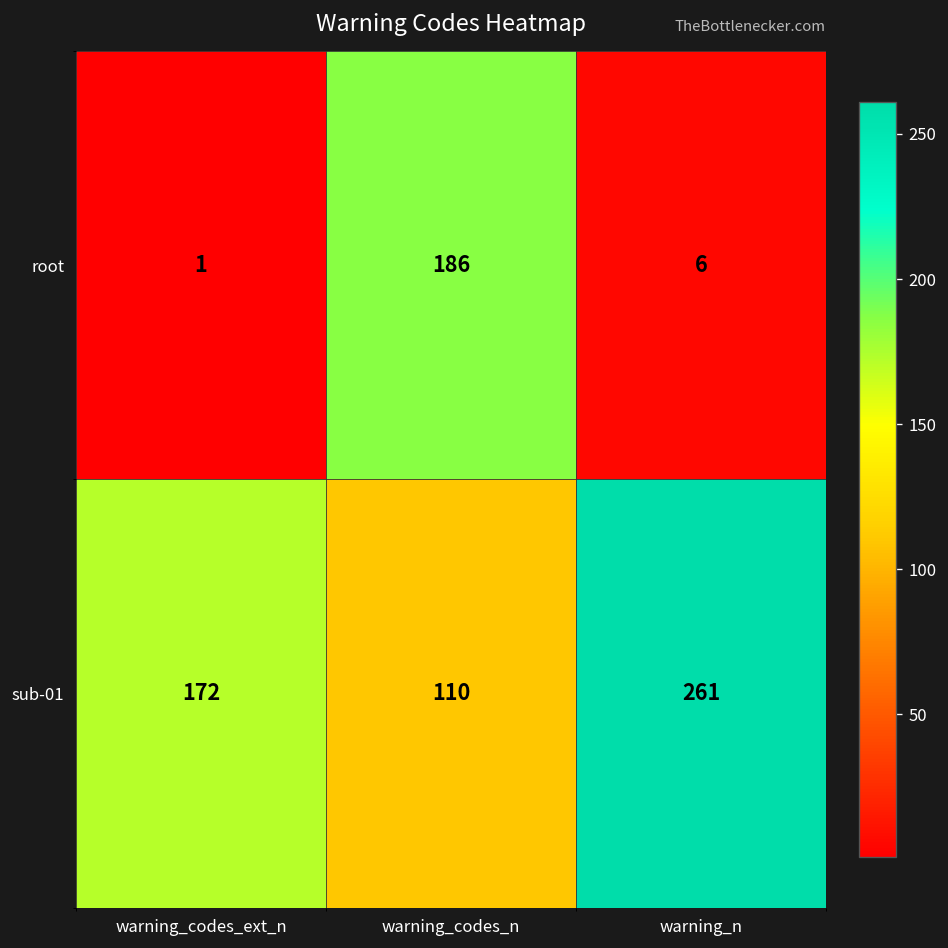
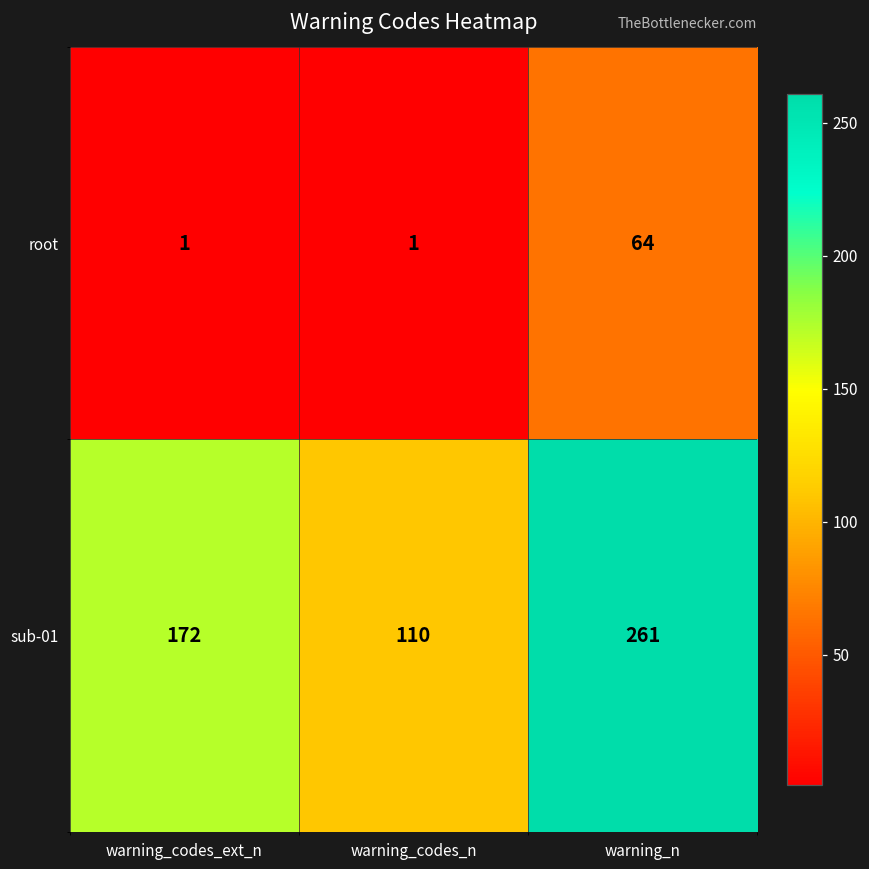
root, warning_codes_n: 186 -> 1
root, warning_n: 6 -> 64
